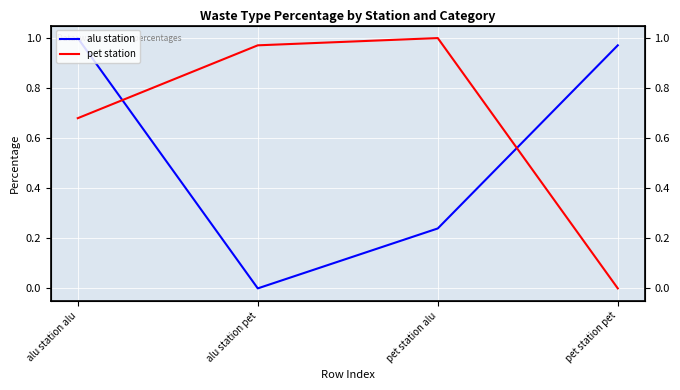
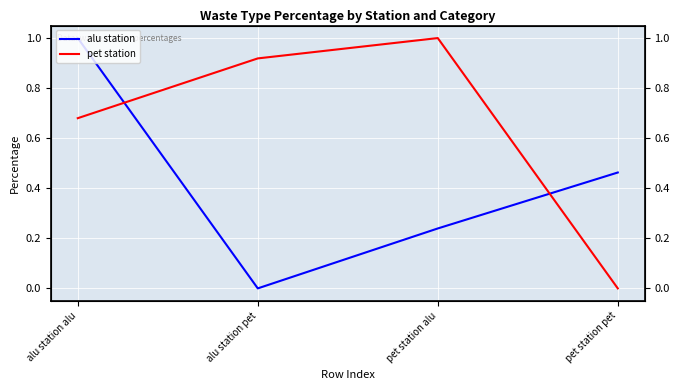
pet station, alu station pet: 0.97 -> 0.92
alu station, pet station pet: 0.97 -> 0.46
